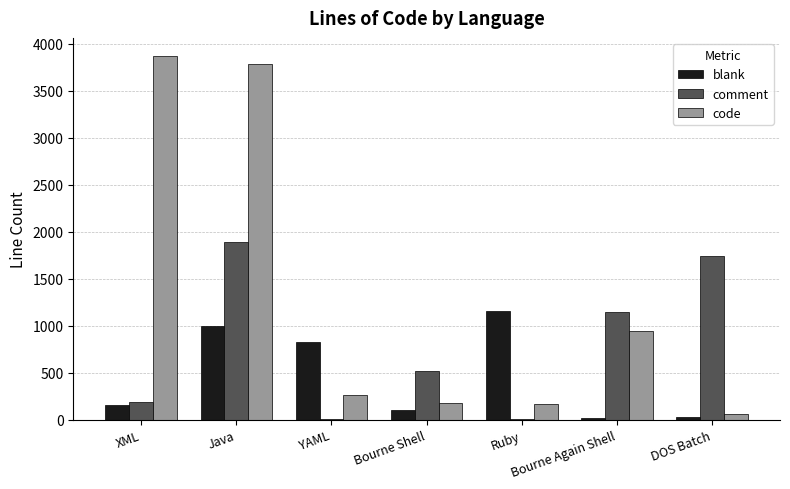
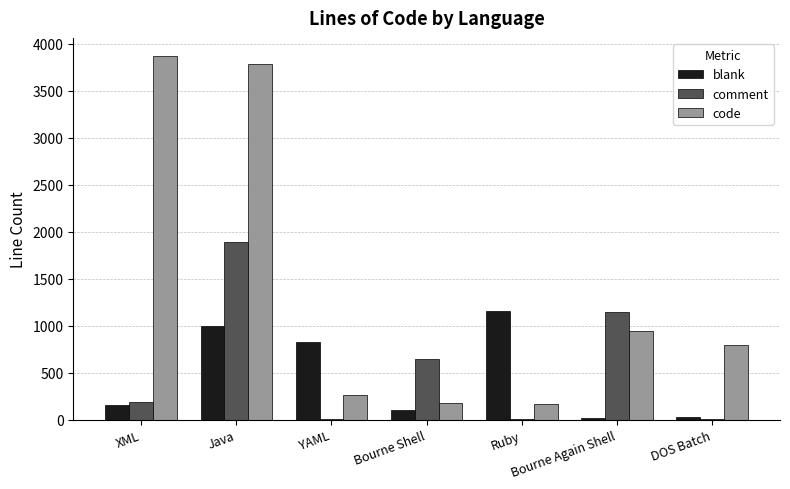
comment, Bourne Shell: 500 -> 600
comment, DOS Batch: 1700 -> 0
code, DOS Batch: 100 -> 800
